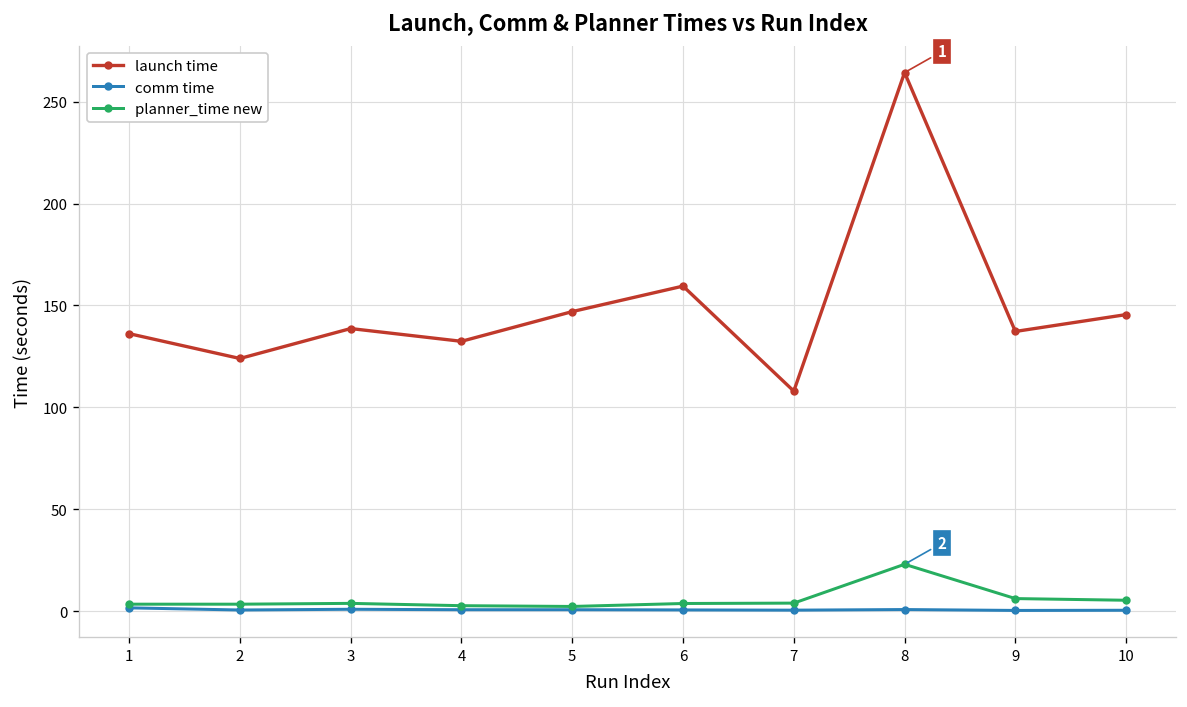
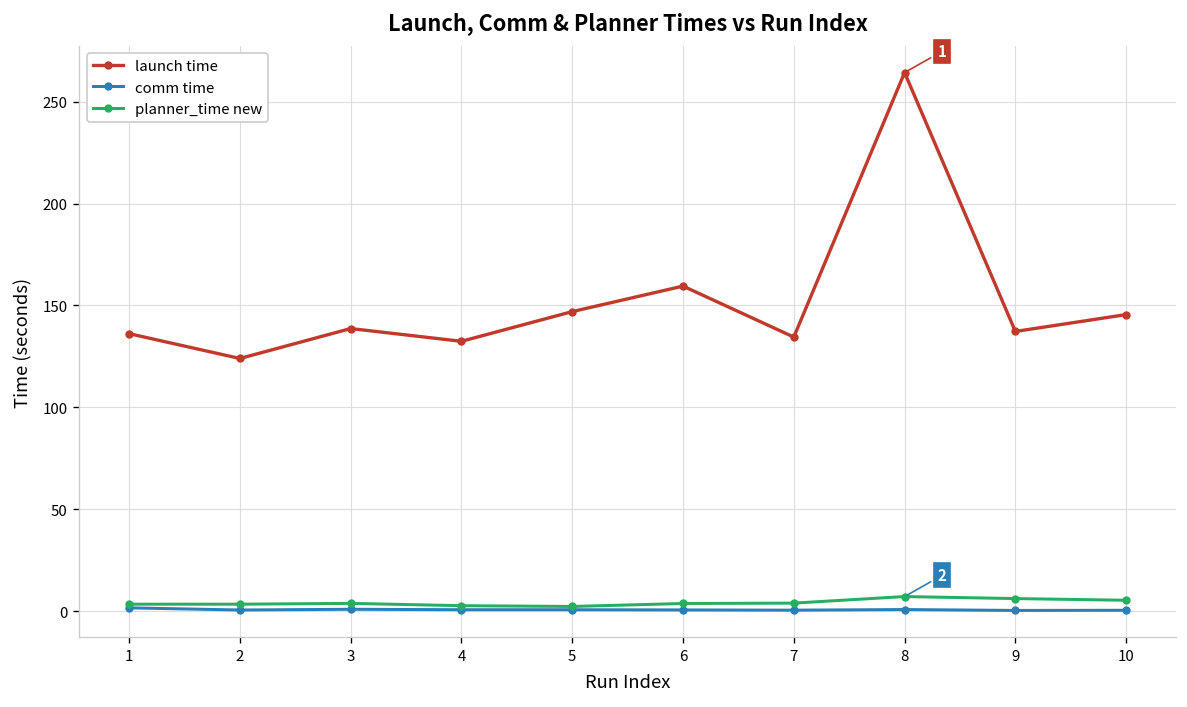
launch time, 7: 108 -> 135
planner_time new, 8: 23 -> 7
